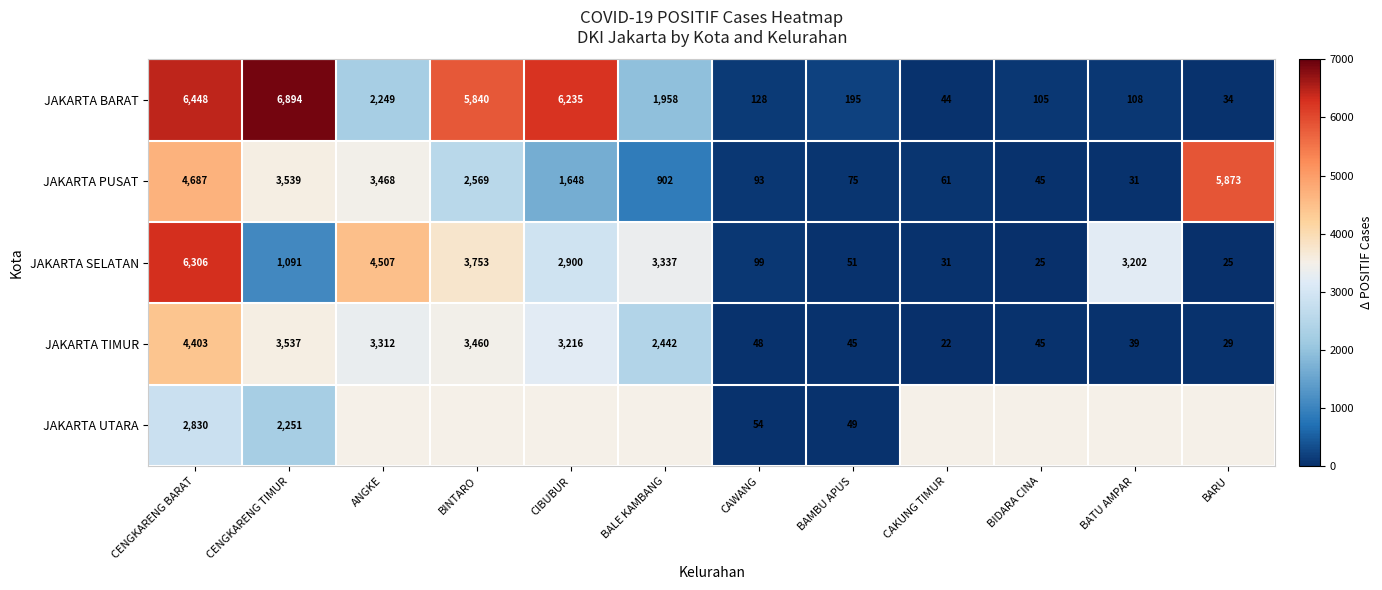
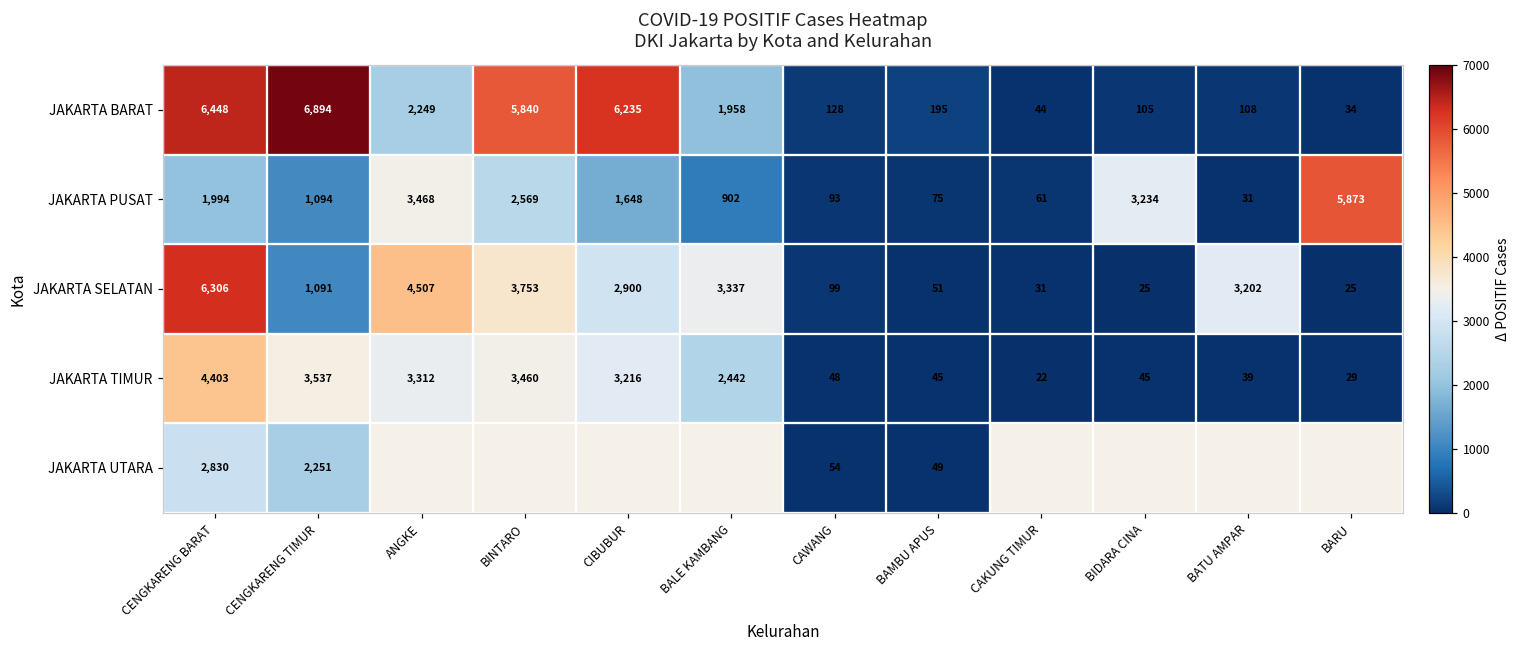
JAKARTA PUSAT, CENGKARENG BARAT: 4,687 -> 1,994
JAKARTA PUSAT, CENGKARENG TIMUR: 3,539 -> 1,094
JAKARTA PUSAT, BIDARA CINA: 45 -> 3,234
